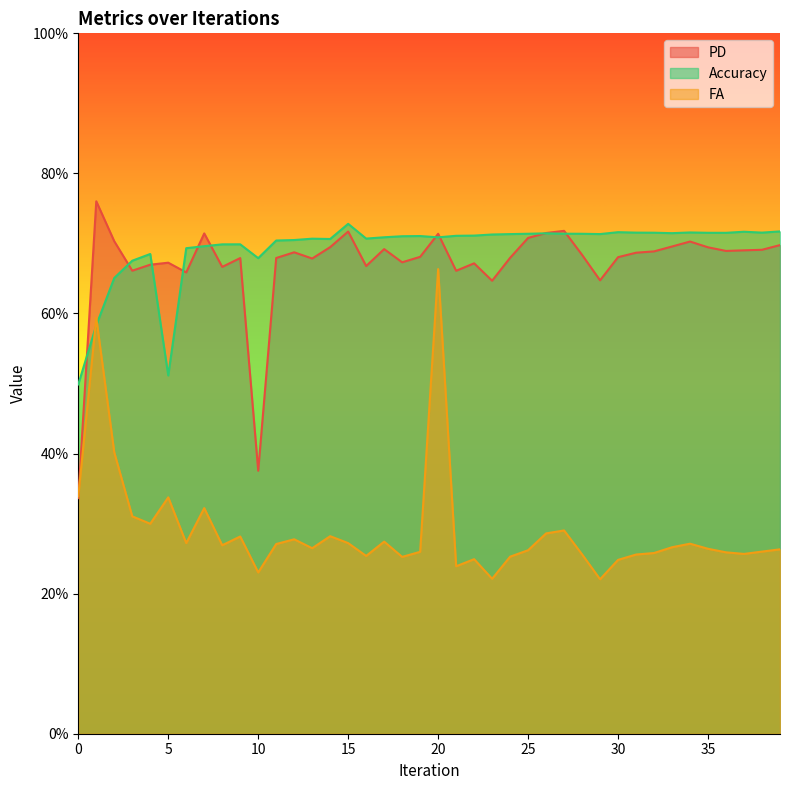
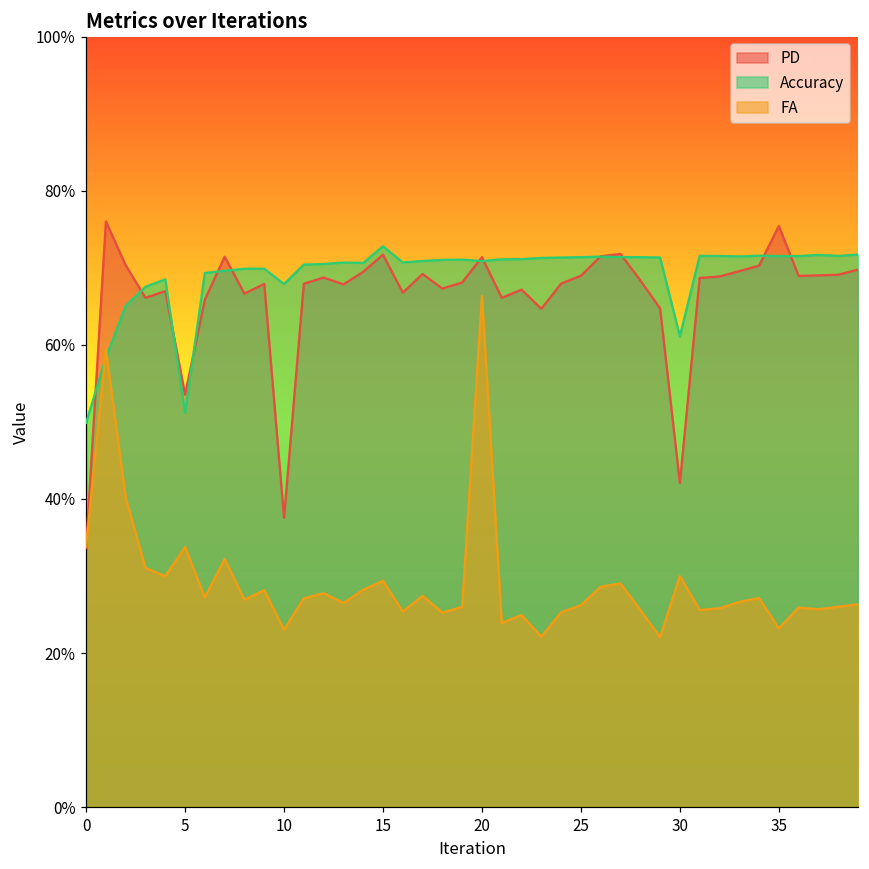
PD, 5: 67% -> 54%
FA, 15: 27% -> 29%
PD, 25: 71% -> 69%
PD, 30: 68% -> 42%
Accuracy, 30: 72% -> 61%
FA, 30: 25% -> 30%
PD, 35: 69% -> 75%
FA, 35: 26% -> 23%
